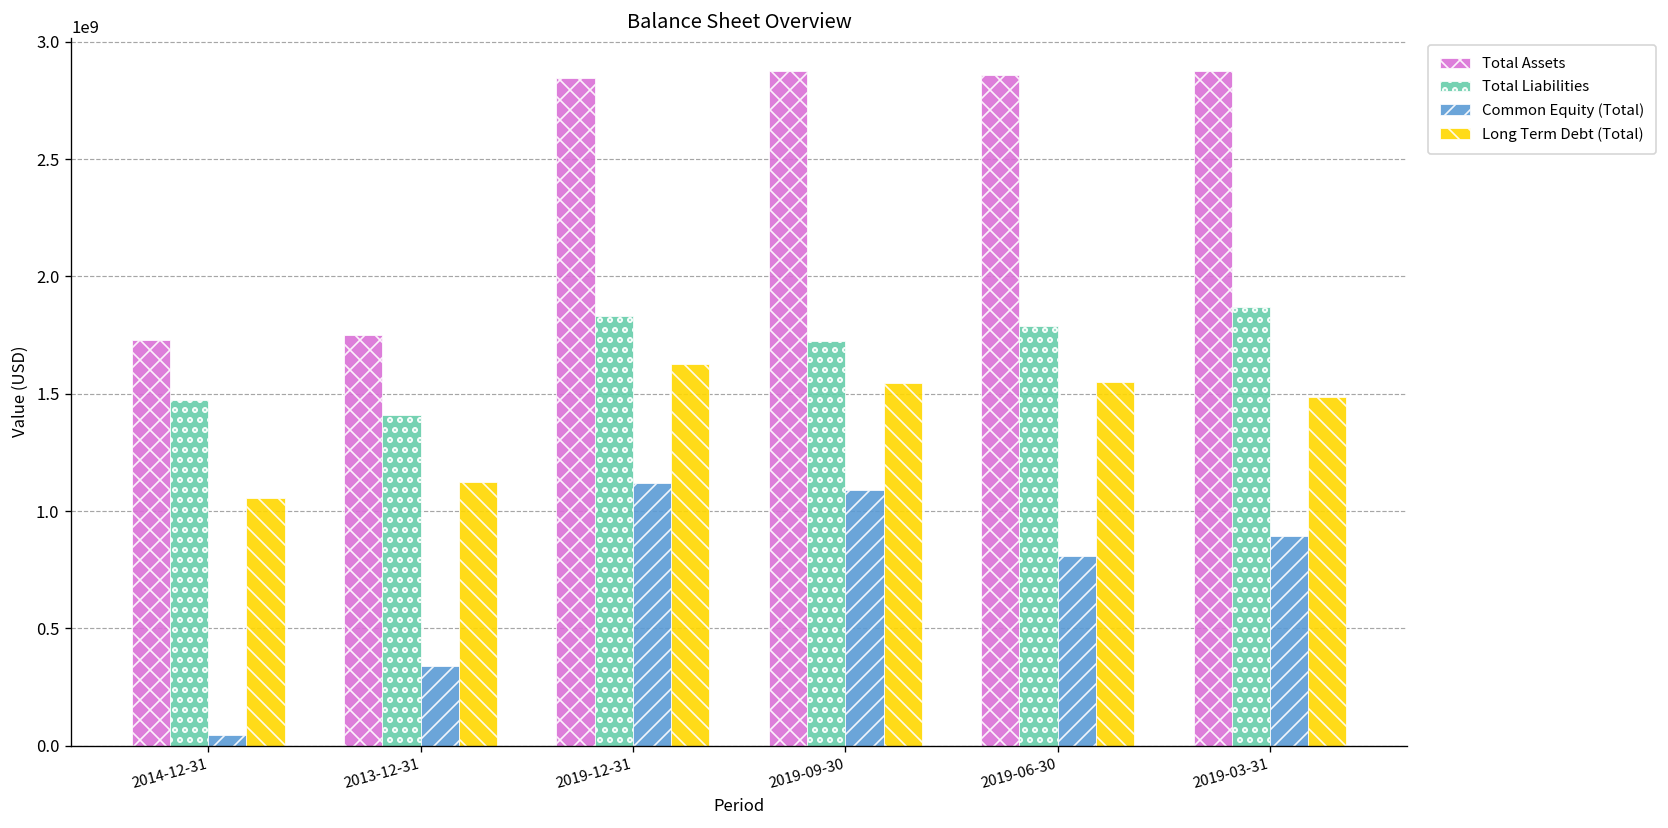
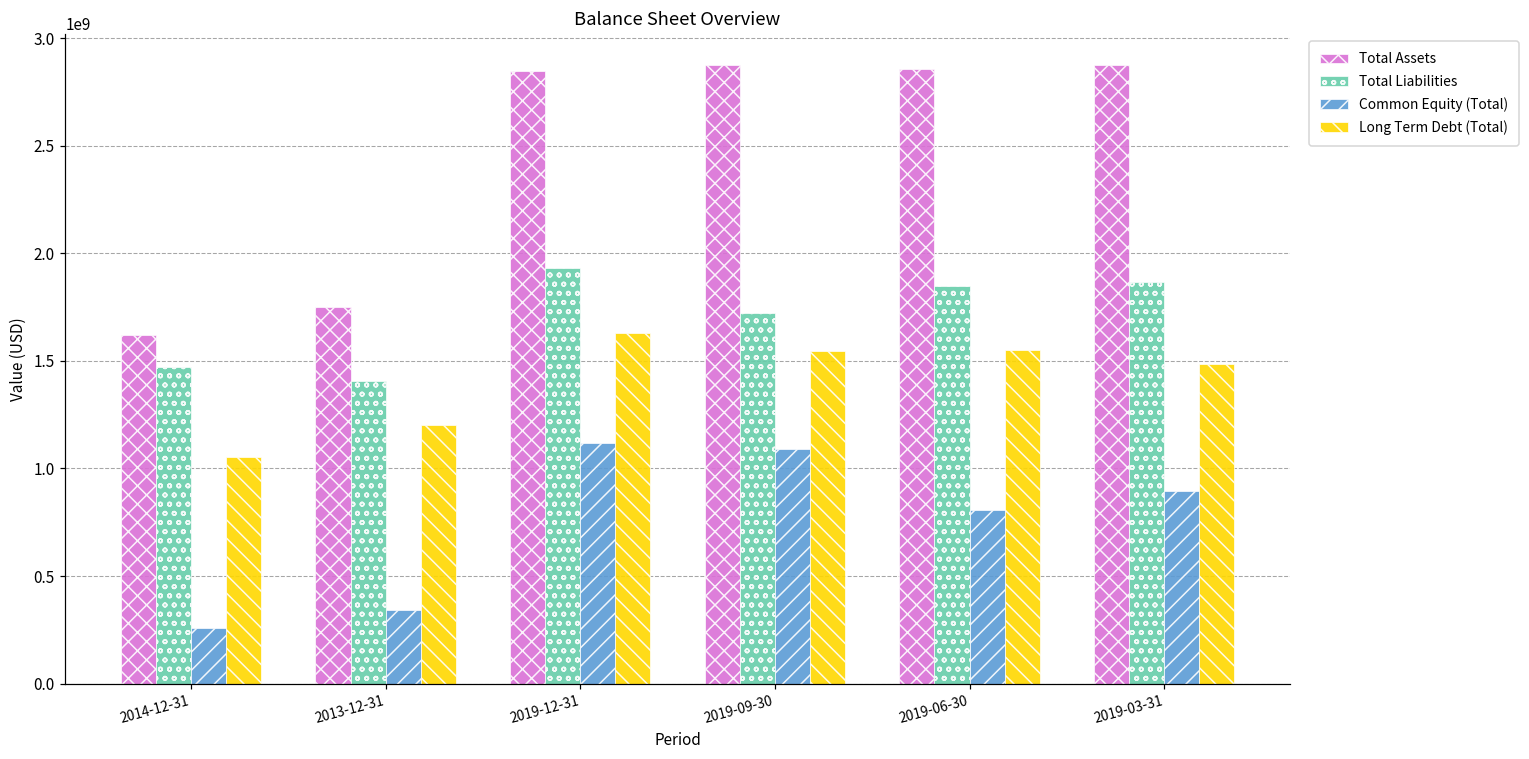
Total Assets, 2014-12-31: 1730000000 -> 1620000000
Common Equity (Total), 2014-12-31: 50000000 -> 260000000
Long Term Debt (Total), 2013-12-31: 1130000000 -> 1200000000
Total Liabilities, 2019-12-31: 1830000000 -> 1930000000
Total Liabilities, 2019-06-30: 1790000000 -> 1850000000
